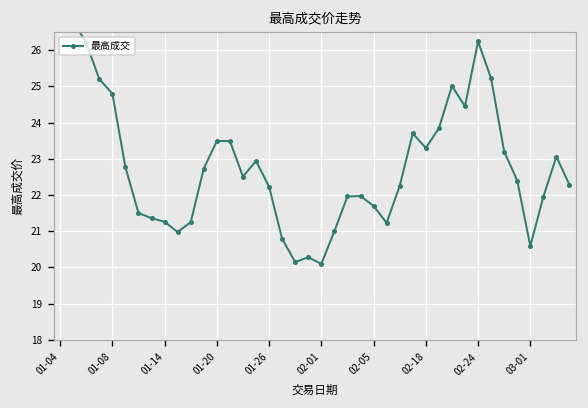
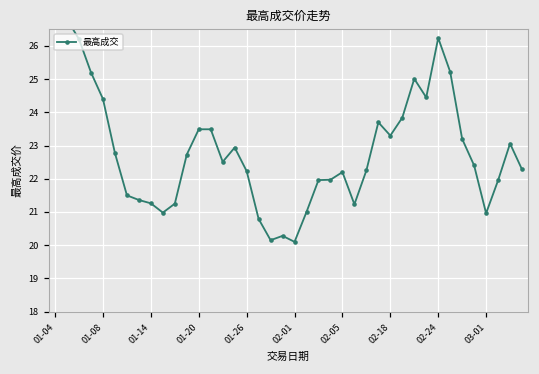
01-08: 24.8 -> 24.4
02-05: 21.7 -> 22.2
03-01: 20.6 -> 21.0
